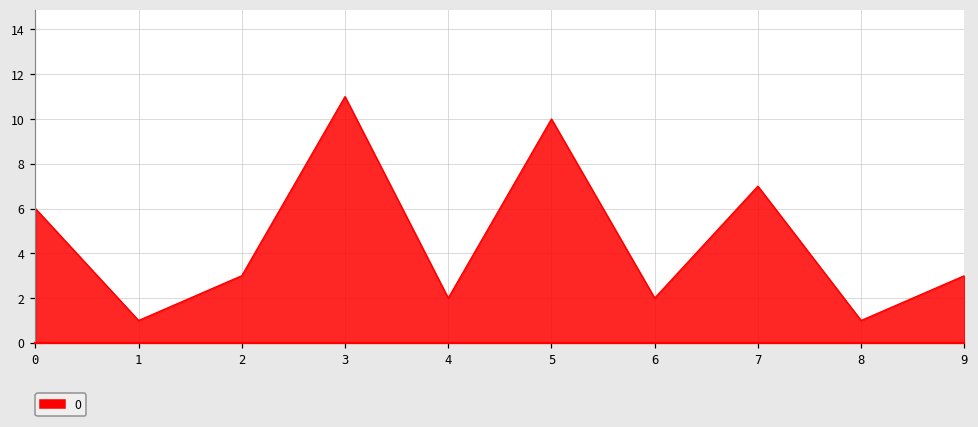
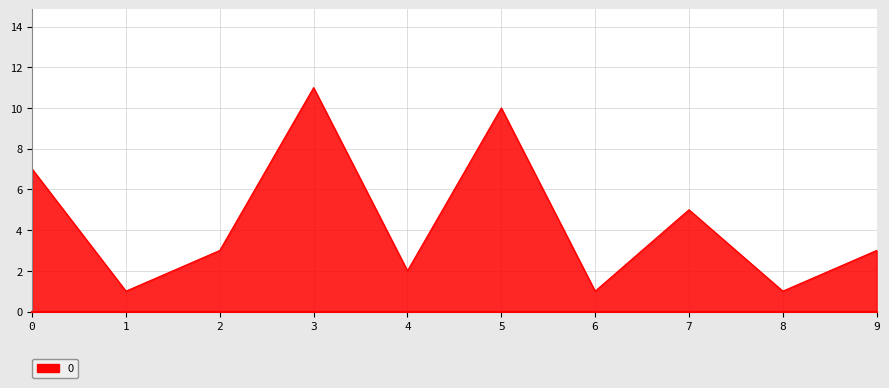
0: 6 -> 7
6: 2 -> 1
7: 7 -> 5
